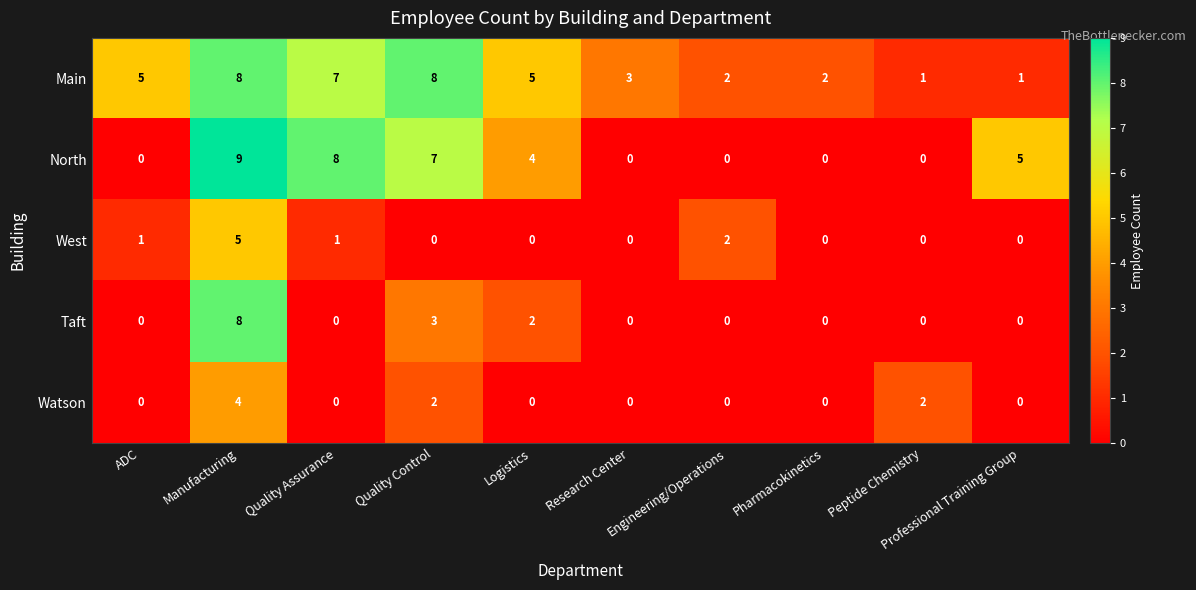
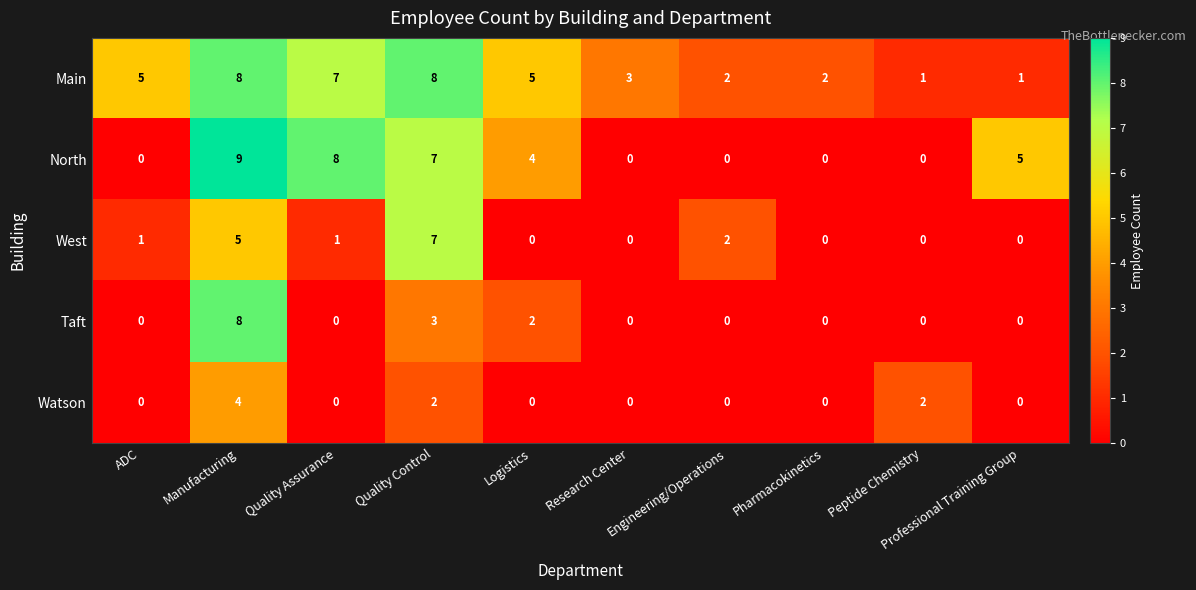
West, Quality Control: 0 -> 7
